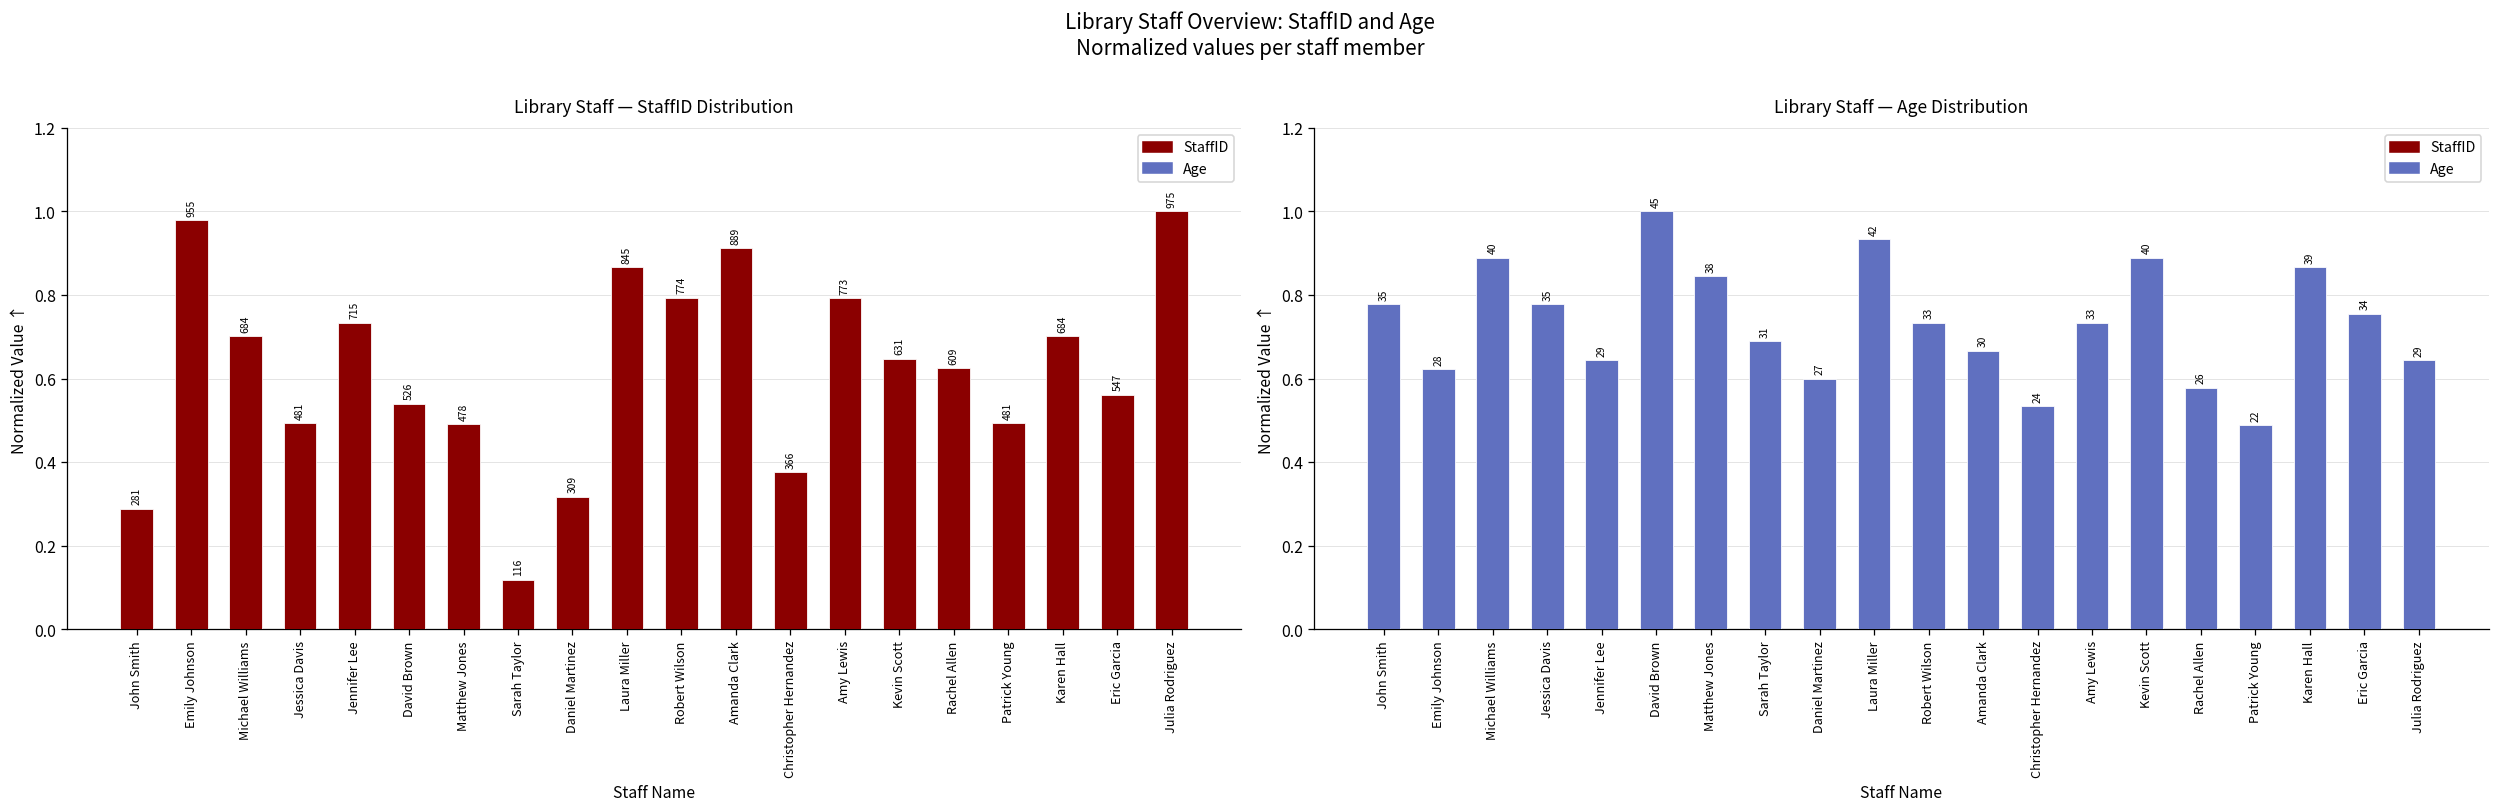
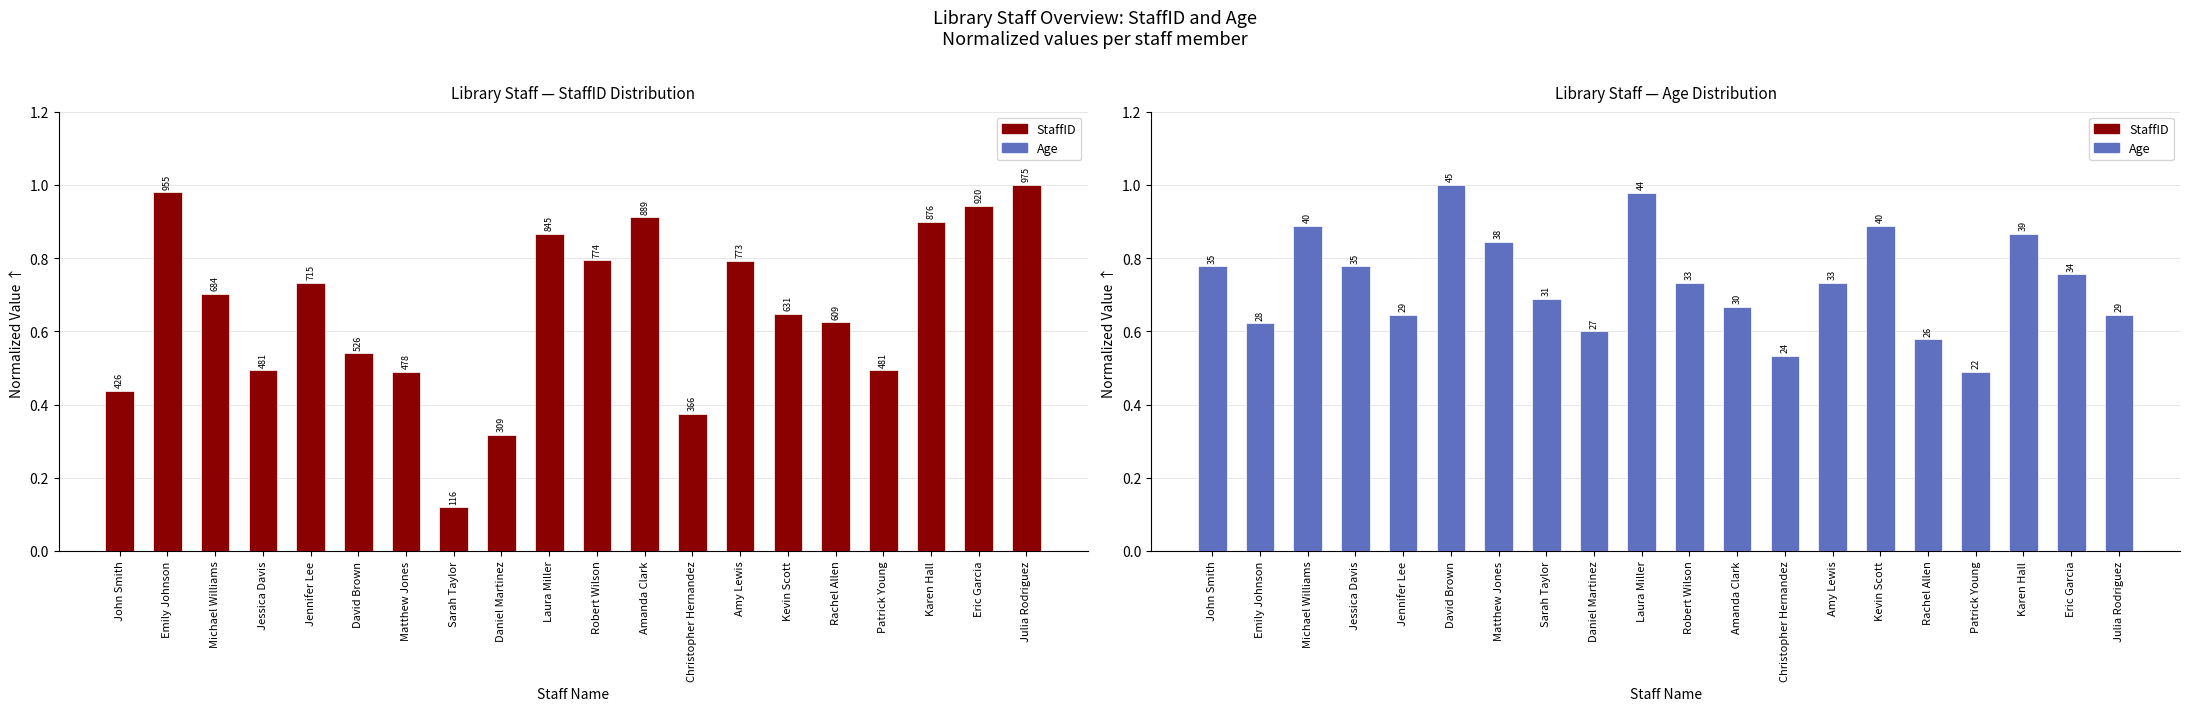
Library Staff — StaffID Distribution, John Smith: 281 -> 426
Library Staff — StaffID Distribution, Karen Hall: 684 -> 876
Library Staff — StaffID Distribution, Eric Garcia: 547 -> 920
Library Staff — Age Distribution, Laura Miller: 42 -> 44
